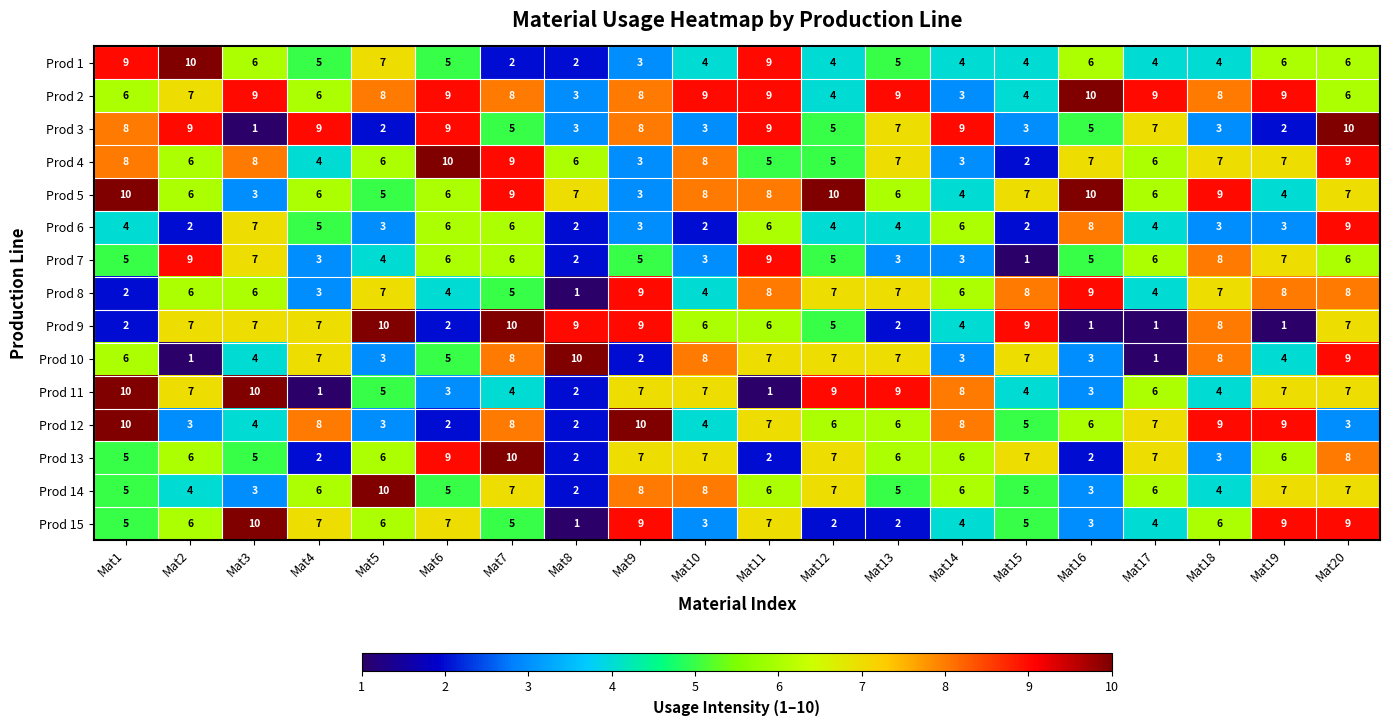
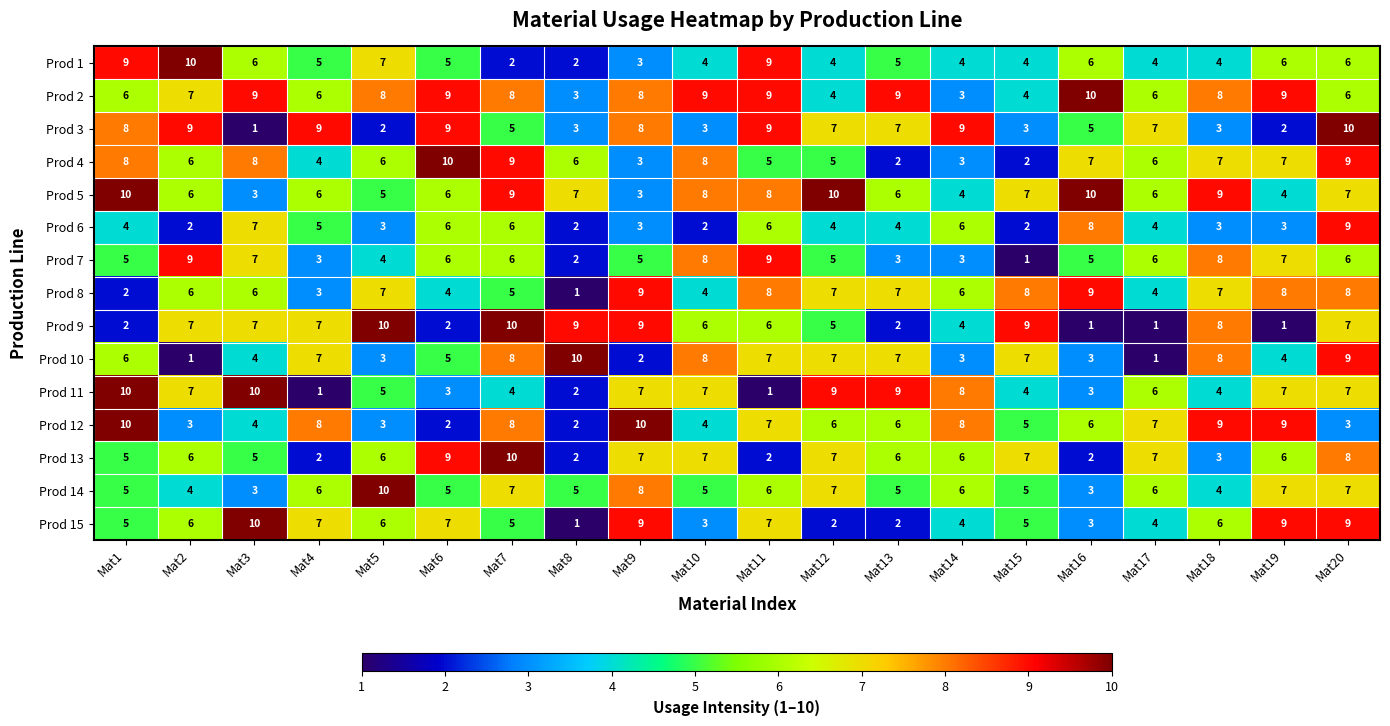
Prod 2, Mat17: 9 -> 6
Prod 3, Mat12: 5 -> 7
Prod 4, Mat13: 7 -> 2
Prod 7, Mat10: 3 -> 8
Prod 14, Mat8: 2 -> 5
Prod 14, Mat10: 8 -> 5
